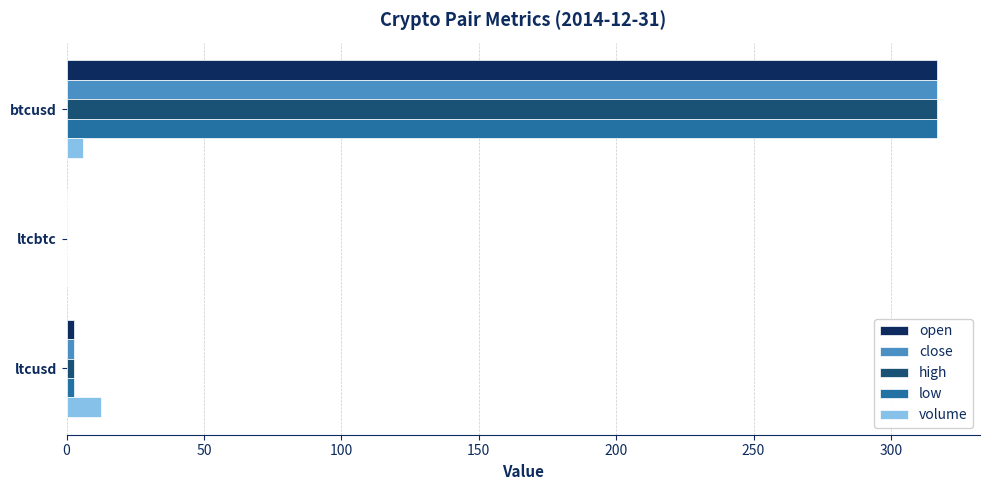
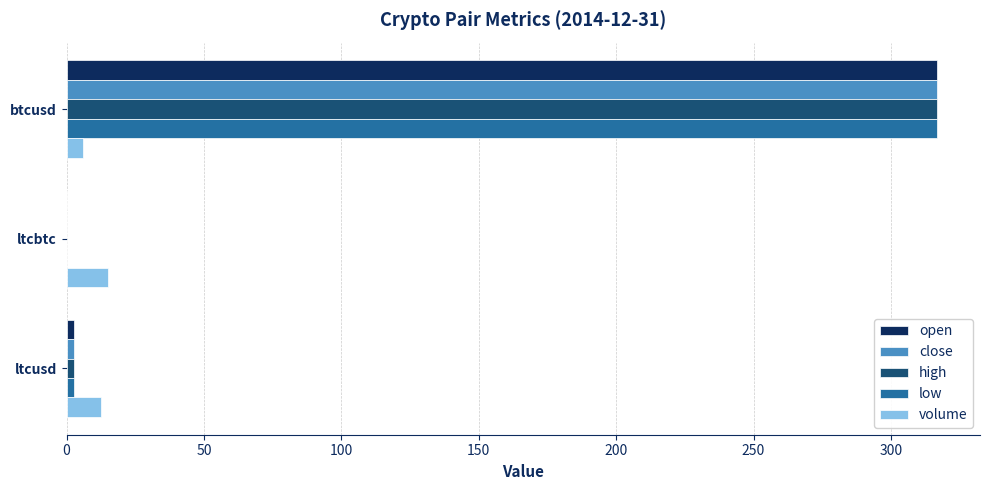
volume, ltcbtc: 0 -> 15
